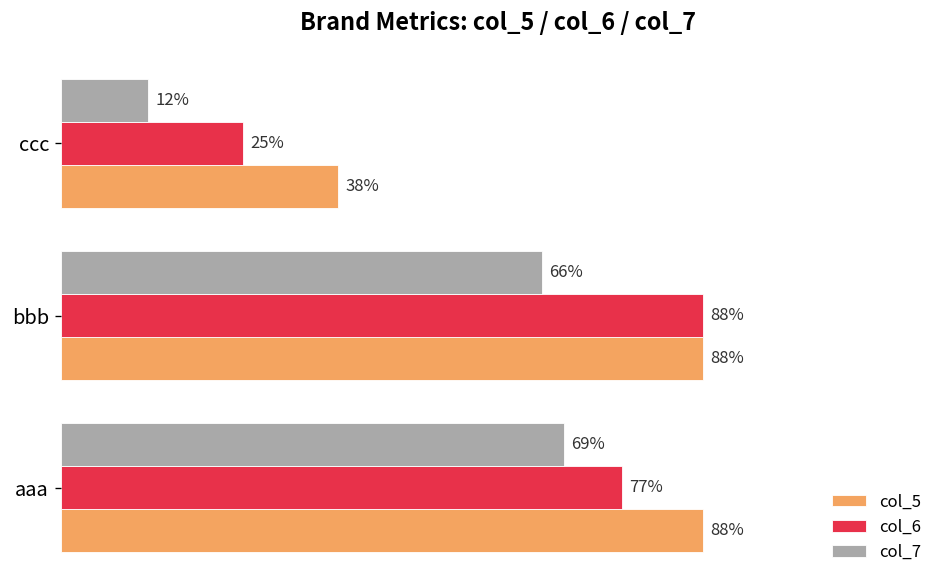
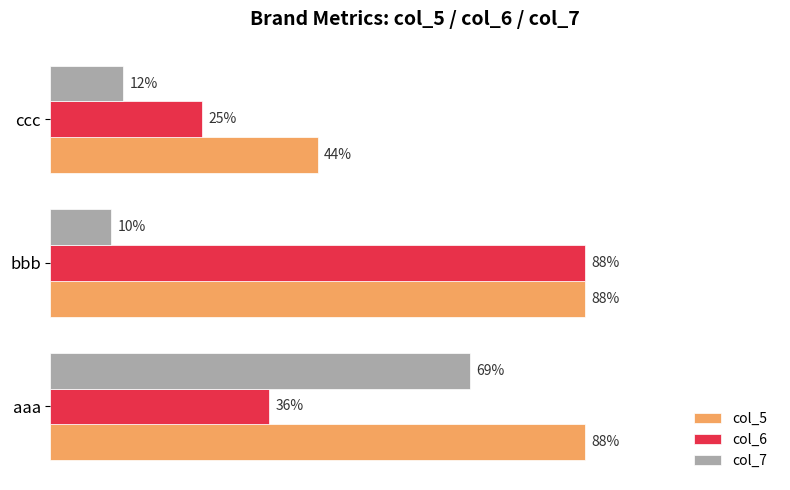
col_5, ccc: 38% -> 44%
col_7, bbb: 66% -> 10%
col_6, aaa: 77% -> 36%
